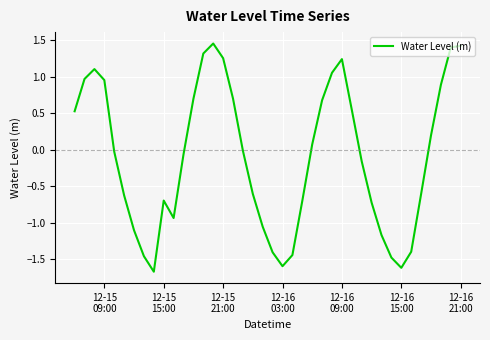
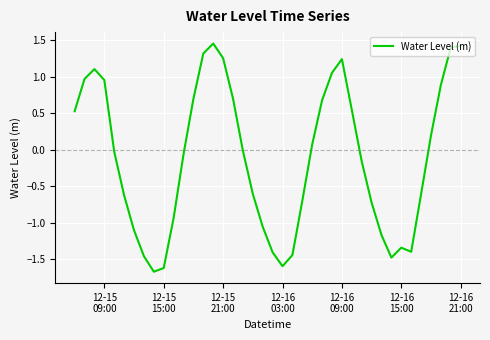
12-15 15:00: -0.7 -> -1.6
12-16 15:00: -1.6 -> -1.3
